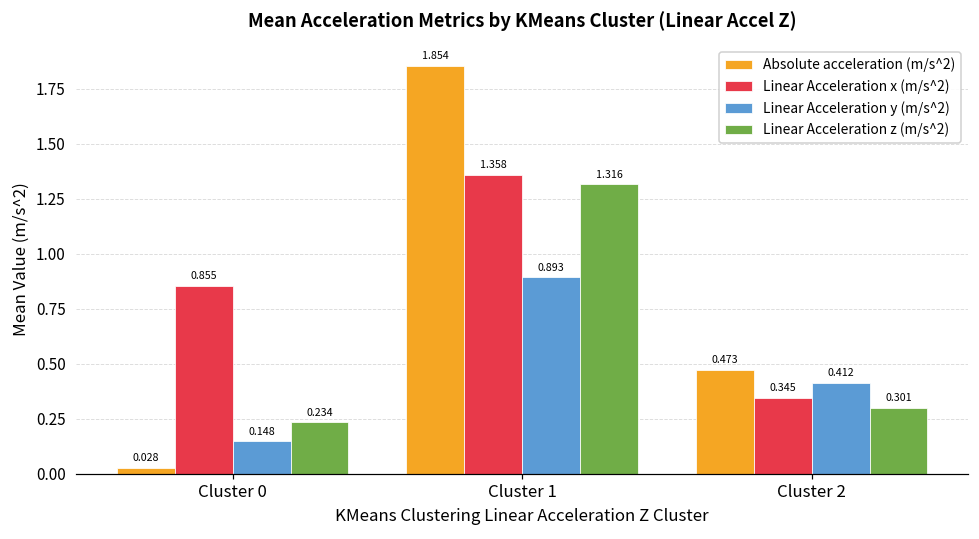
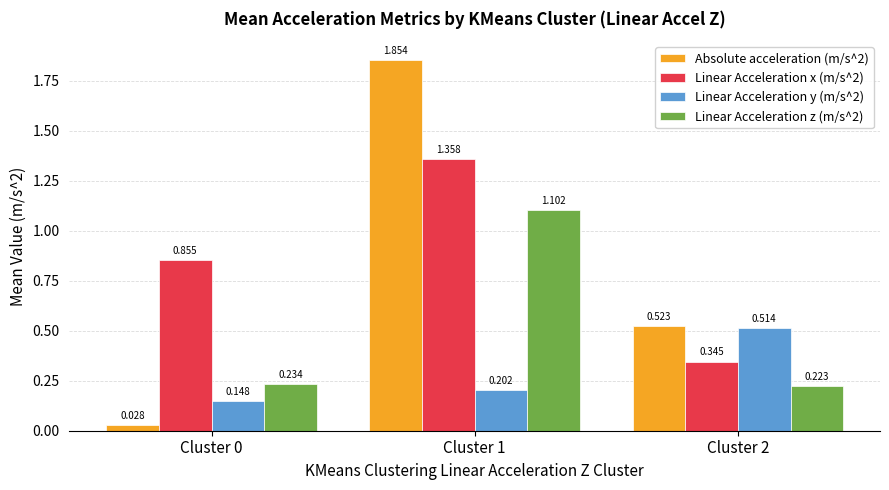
Linear Acceleration y (m/s^2), Cluster 1: 0.893 -> 0.202
Linear Acceleration z (m/s^2), Cluster 1: 1.316 -> 1.102
Absolute acceleration (m/s^2), Cluster 2: 0.473 -> 0.523
Linear Acceleration y (m/s^2), Cluster 2: 0.412 -> 0.514
Linear Acceleration z (m/s^2), Cluster 2: 0.301 -> 0.223
